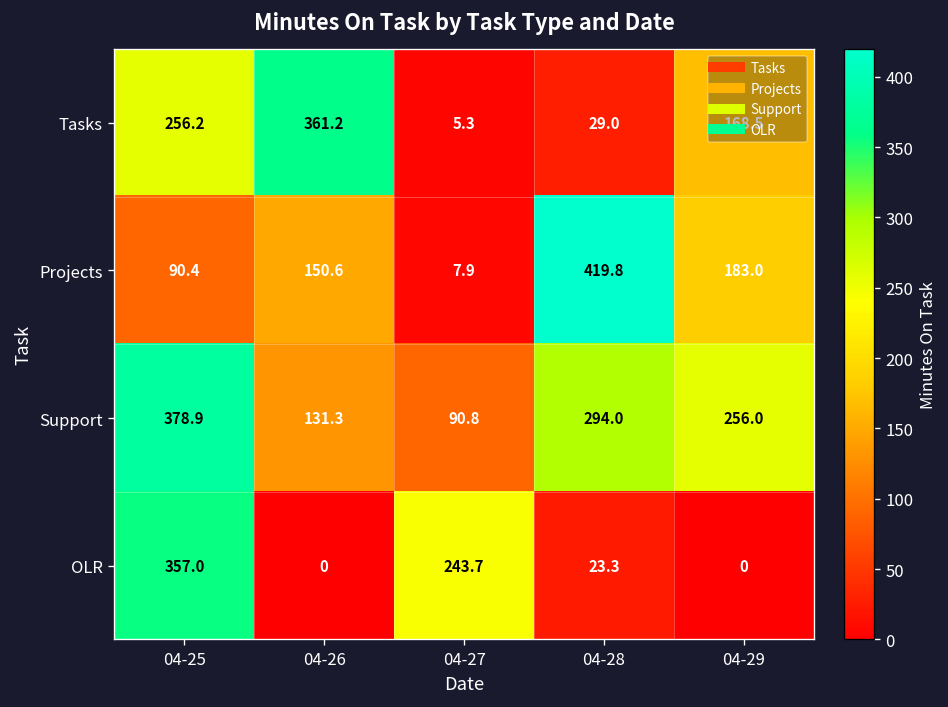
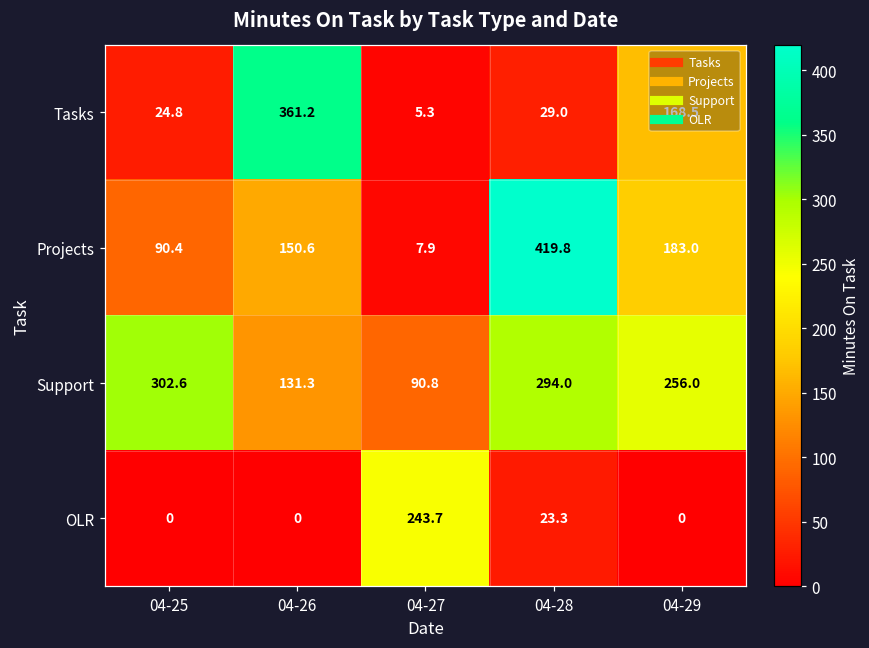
Tasks, 04-25: 256.2 -> 24.8
Support, 04-25: 378.9 -> 302.6
OLR, 04-25: 357.0 -> 0
